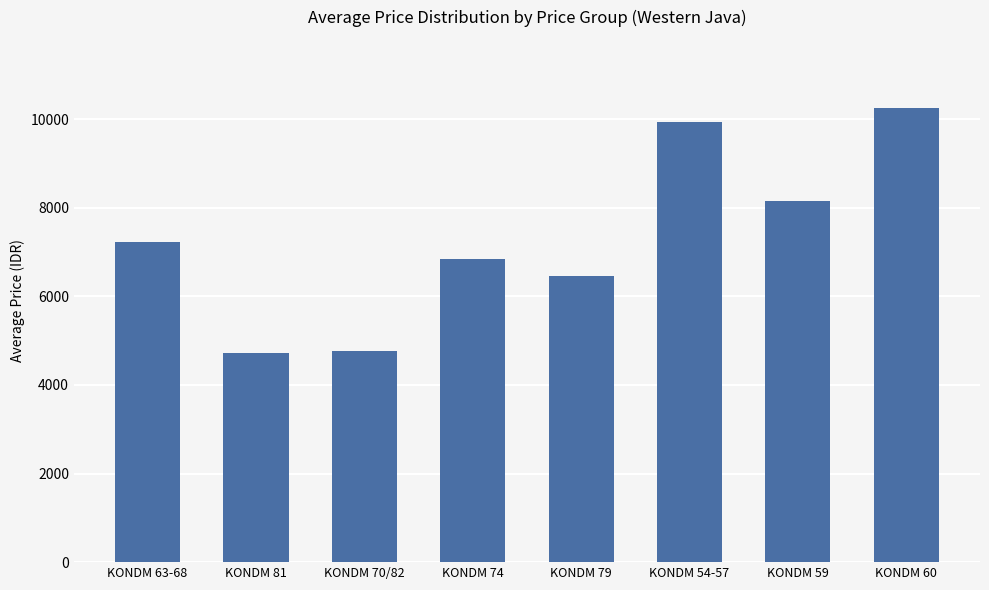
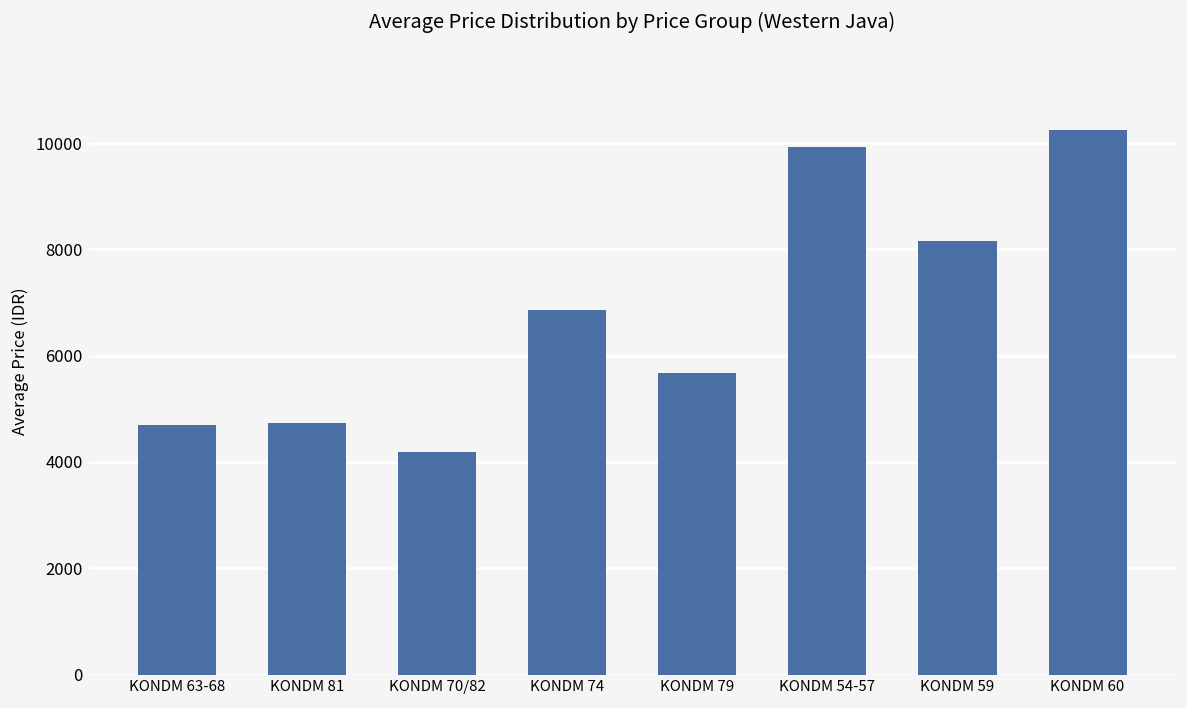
KONDM 63-68: 7200 -> 4700
KONDM 70/82: 4800 -> 4200
KONDM 79: 6500 -> 5700
